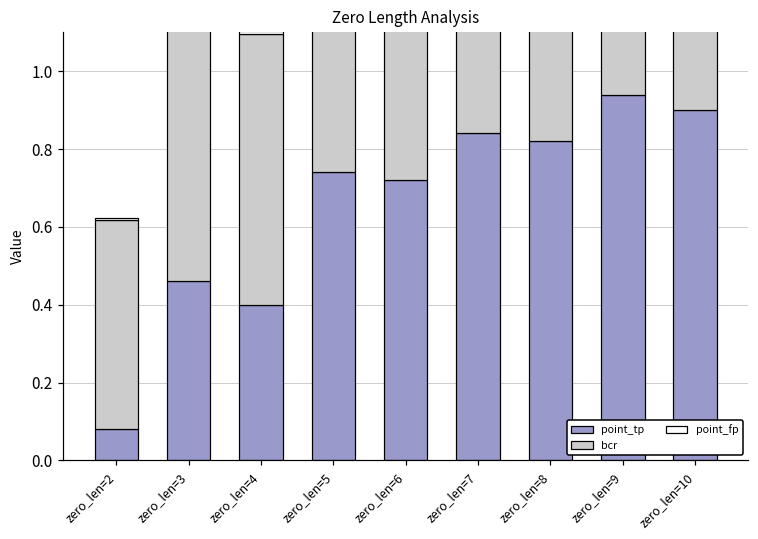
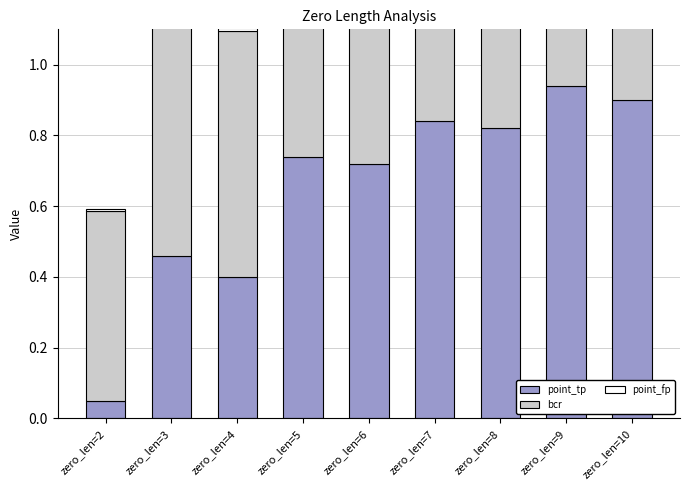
point_tp, zero_len=2: 0.08 -> 0.05
